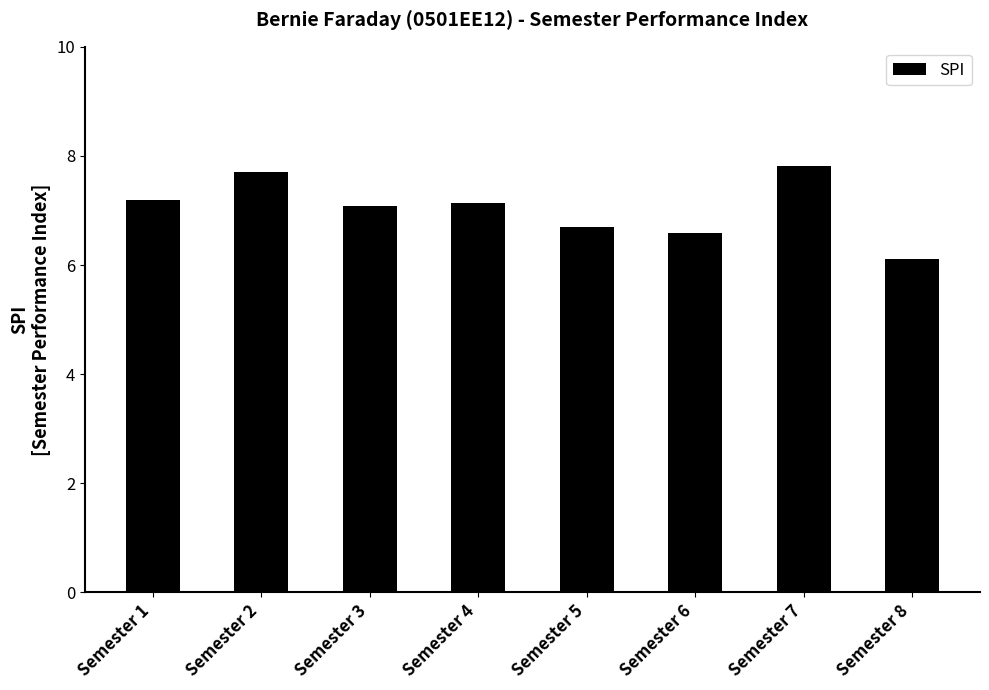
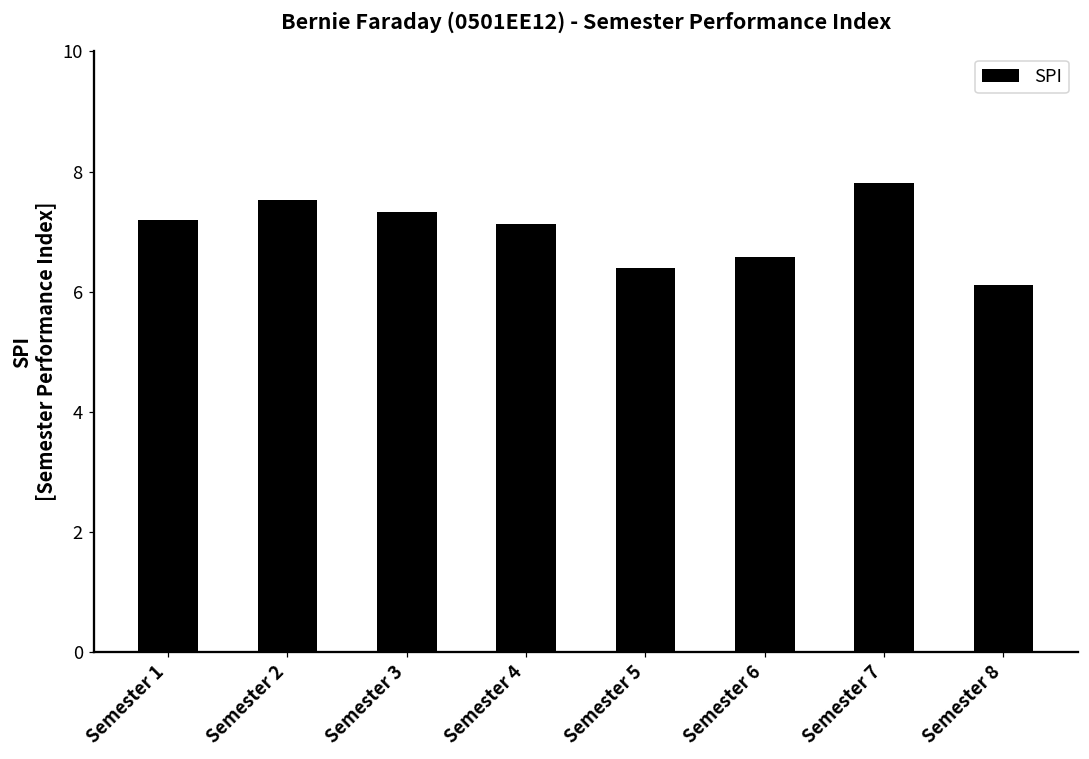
Semester 2: 7.7 -> 7.5
Semester 3: 7.1 -> 7.3
Semester 5: 6.7 -> 6.4
